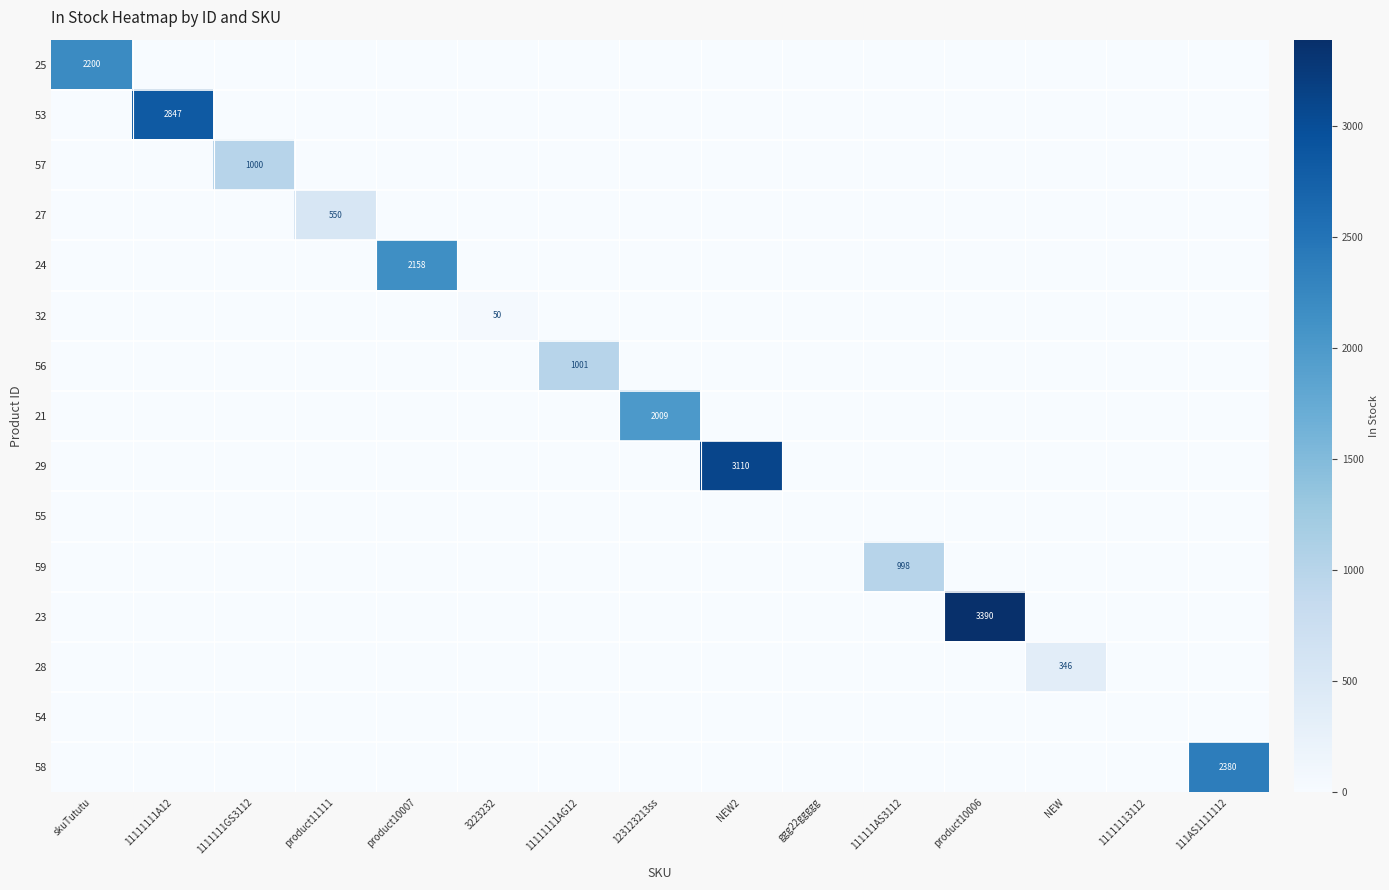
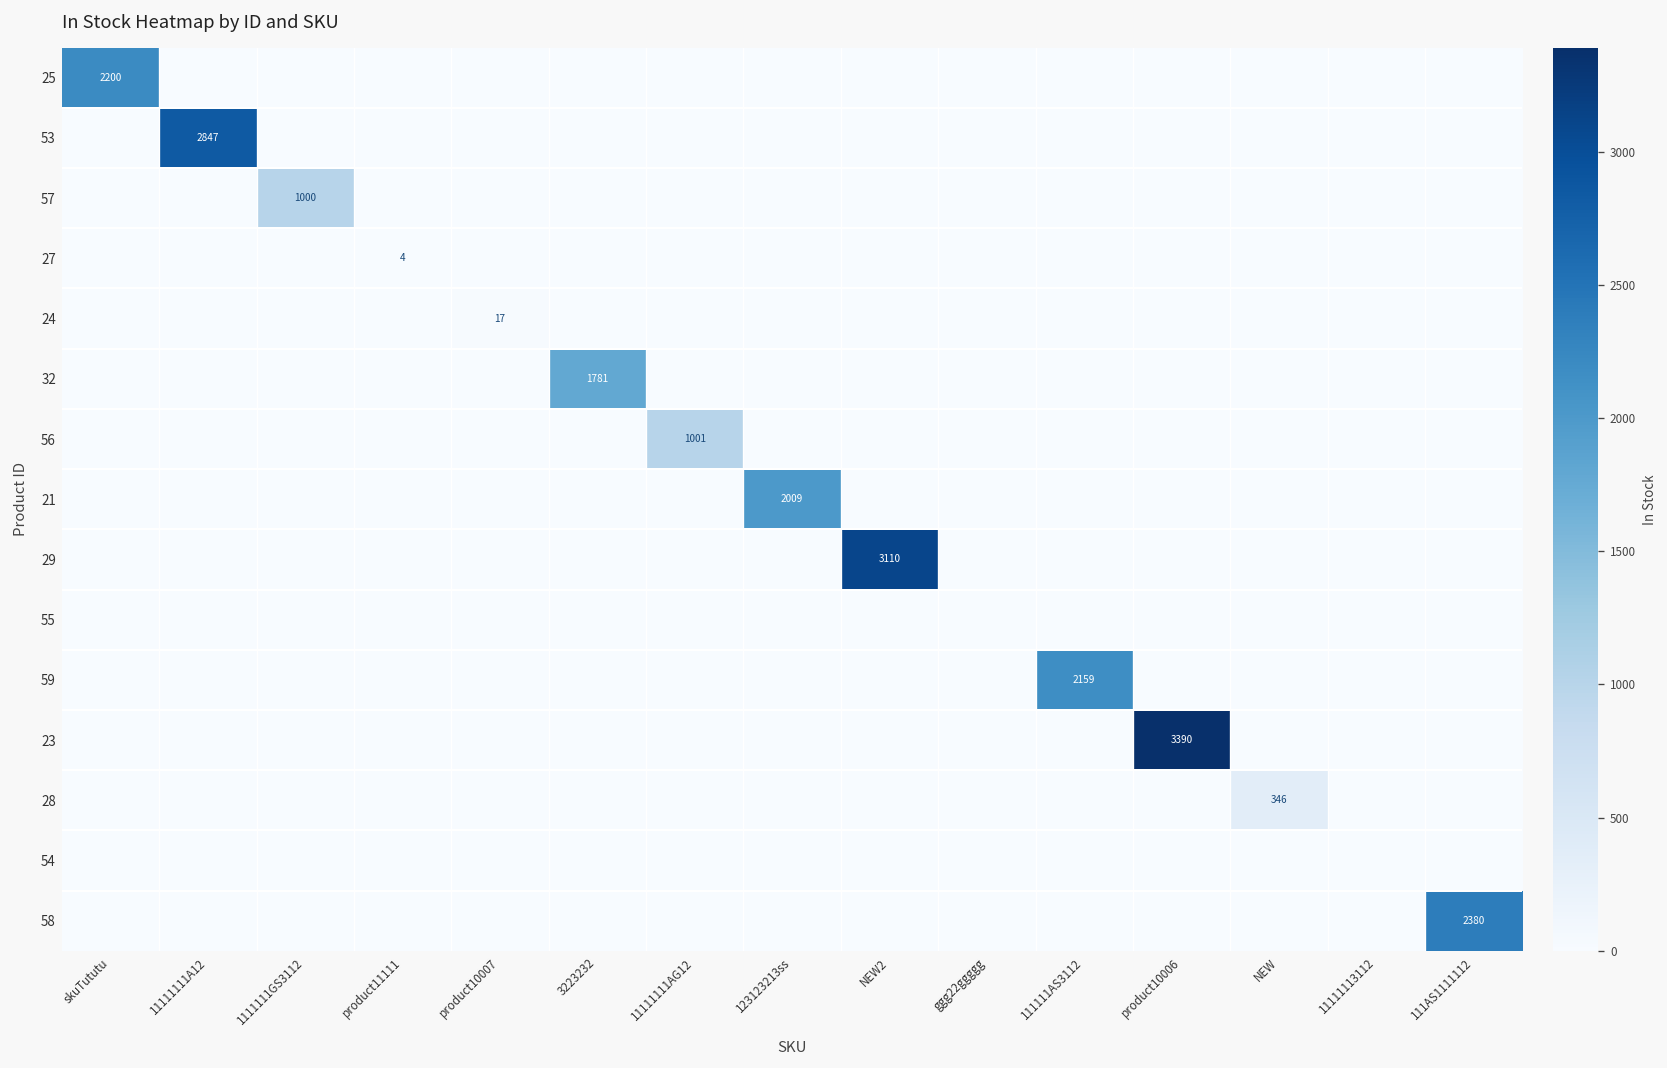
27, product11111: 550 -> 4
24, product10007: 2158 -> 17
32, 3223232: 50 -> 1781
59, 111111AS3112: 998 -> 2159
